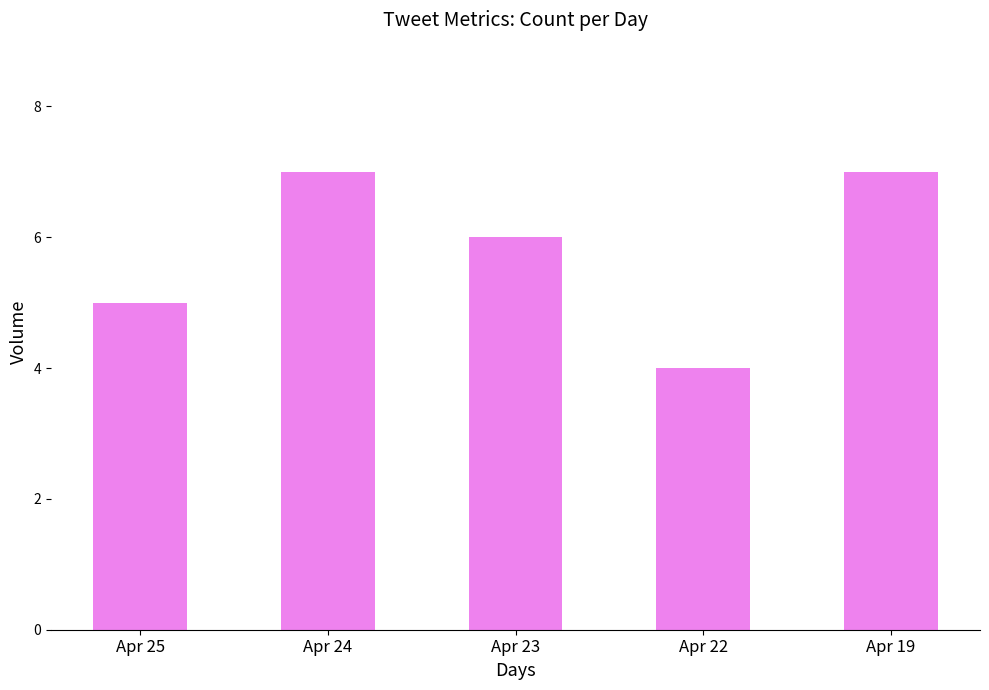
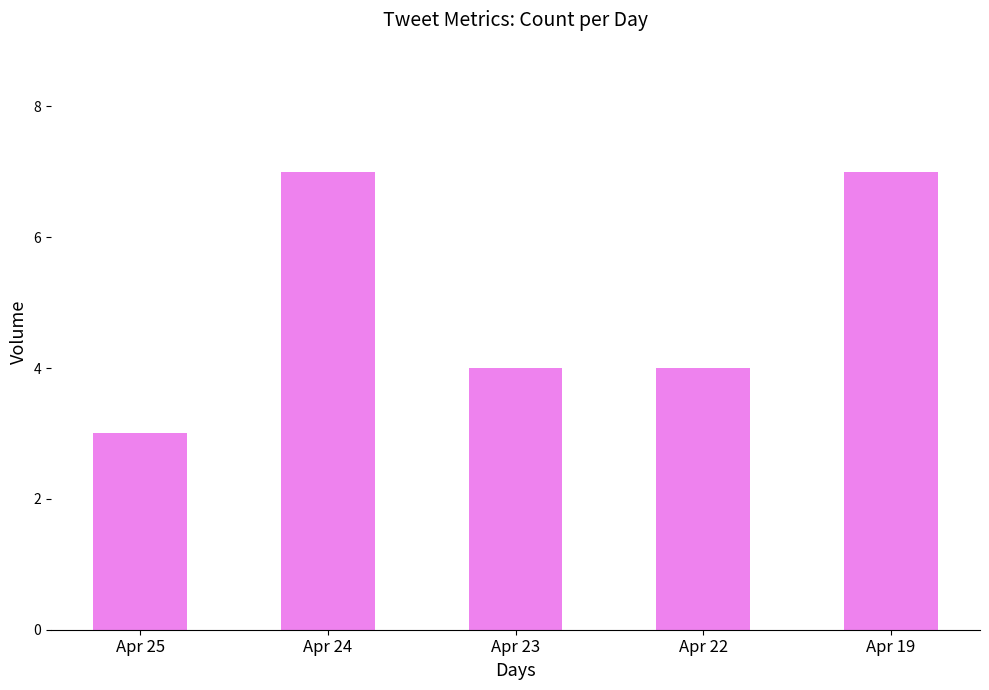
Apr 25: 5 -> 3
Apr 23: 6 -> 4
